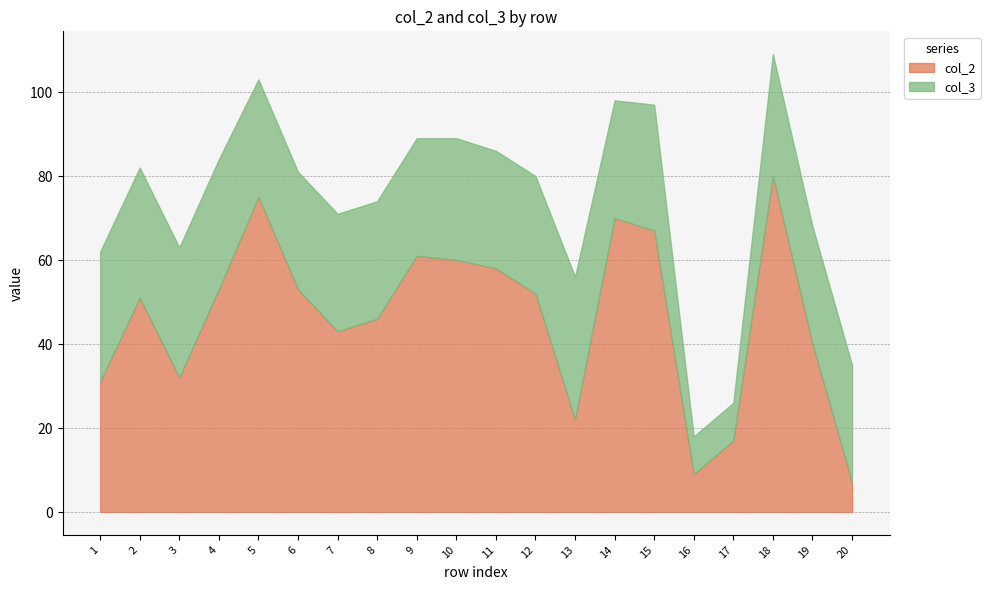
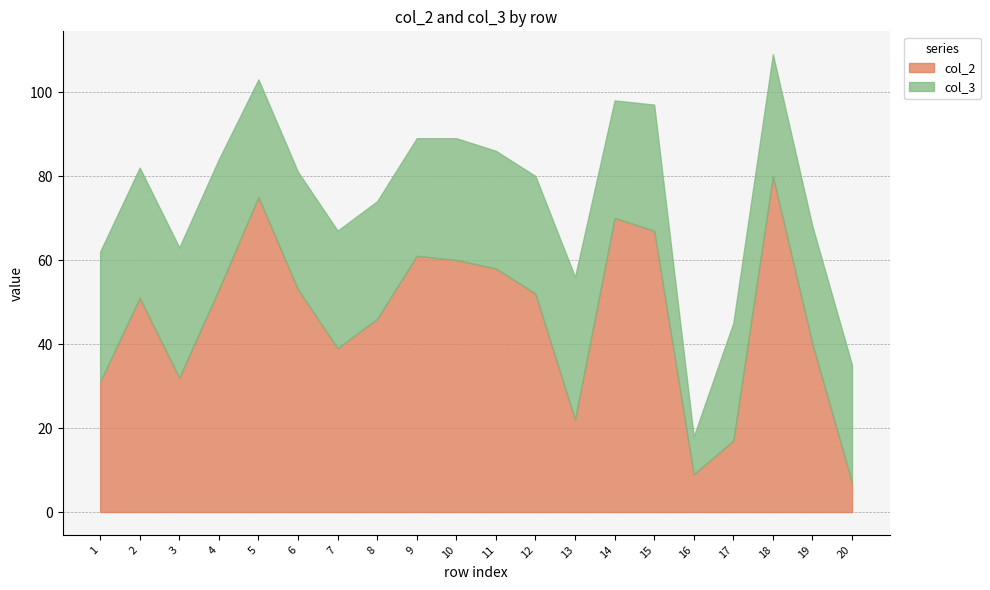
col_2, 7: 43 -> 39
col_3, 17: 9 -> 28
